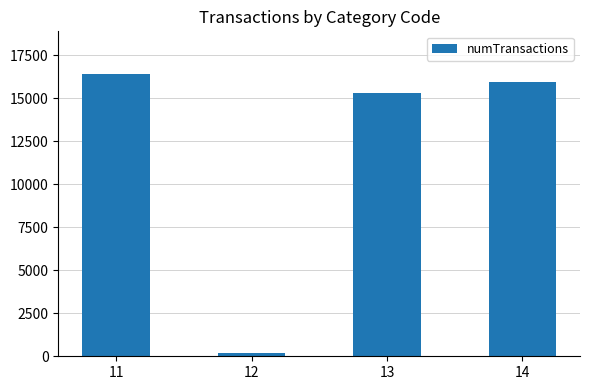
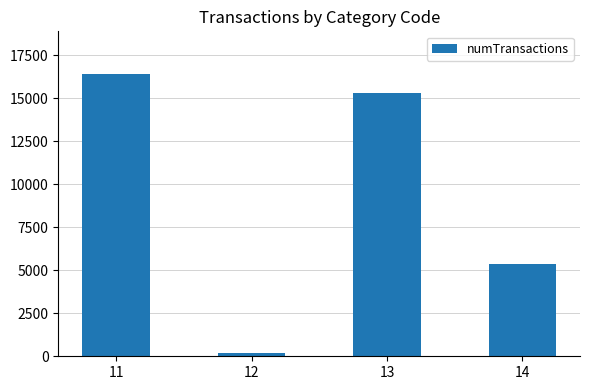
14: 15900 -> 5400
